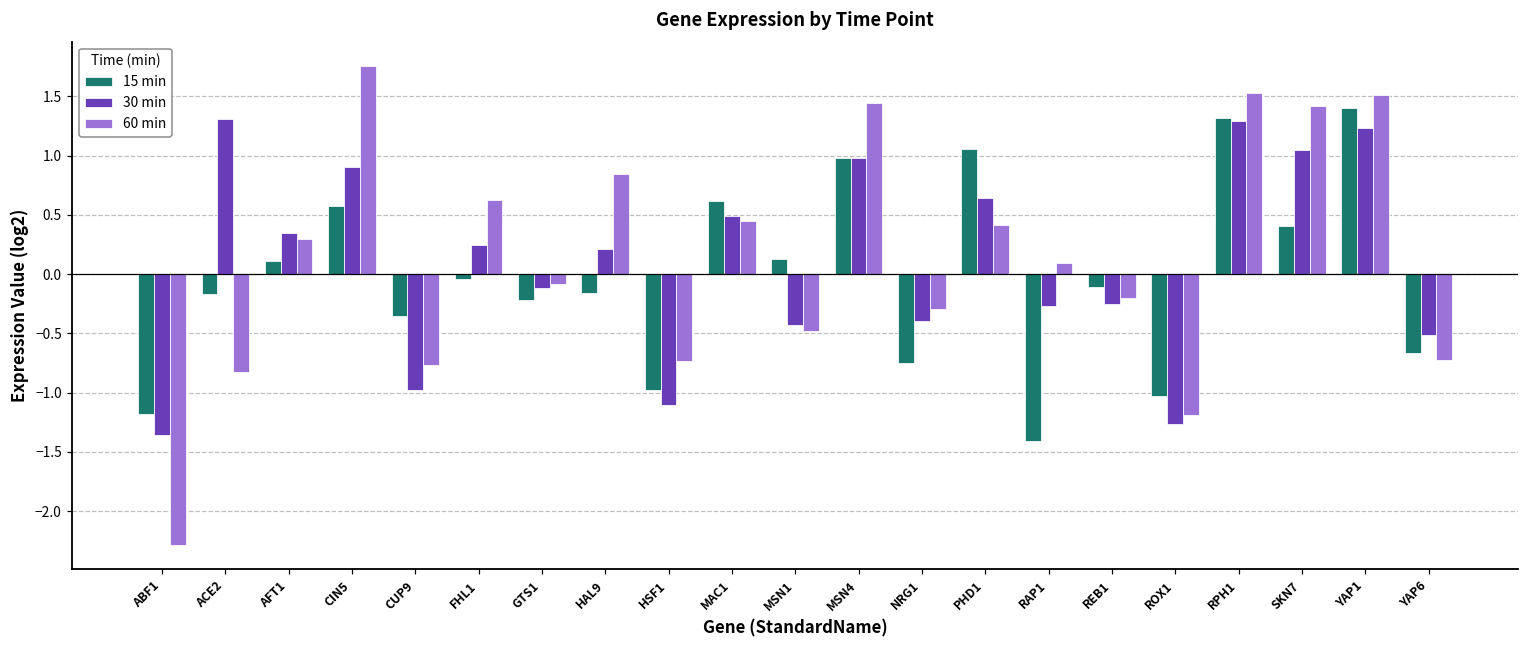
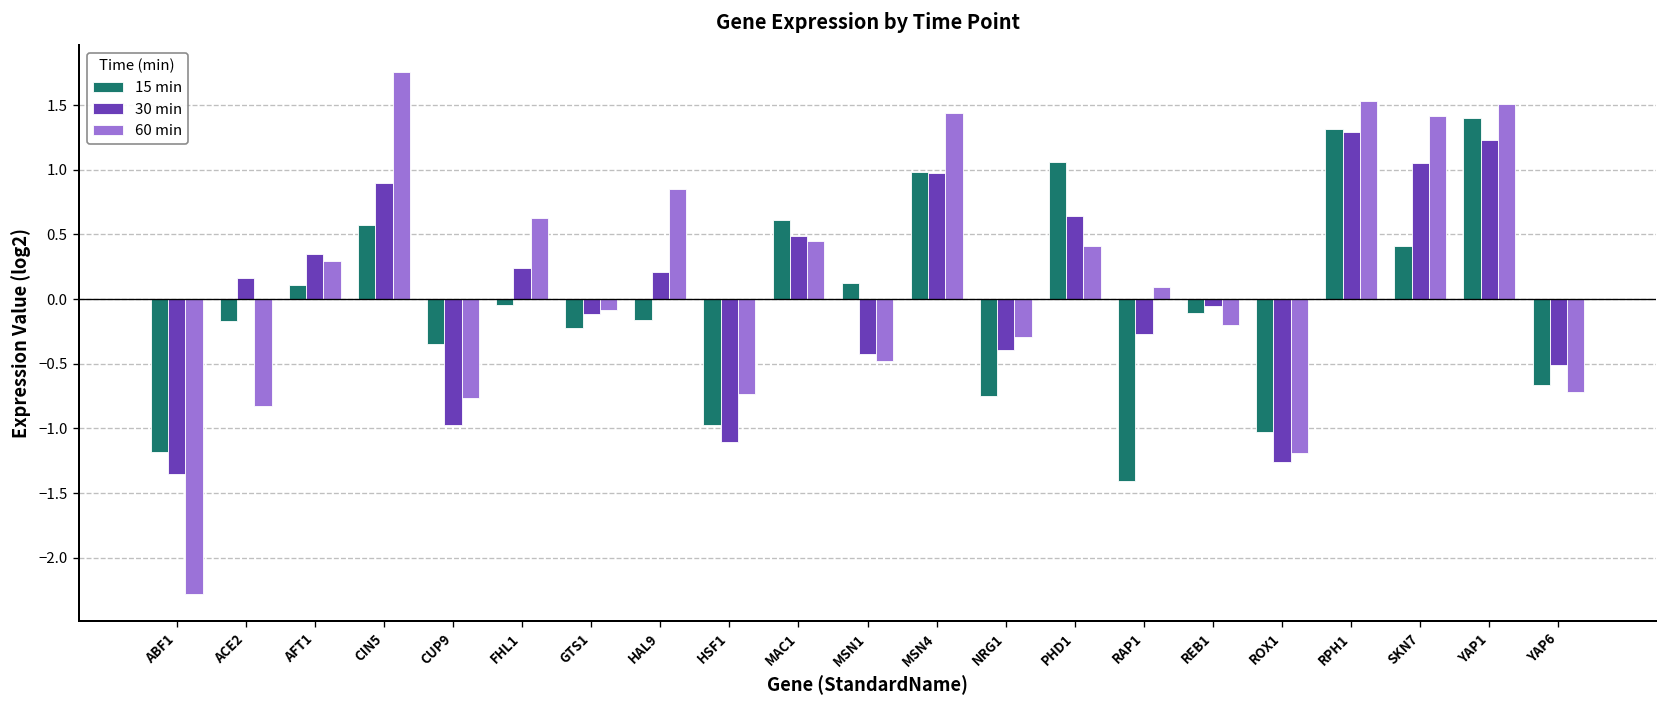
30 min, ACE2: 1.30 -> 0.16
30 min, REB1: -0.25 -> -0.05
